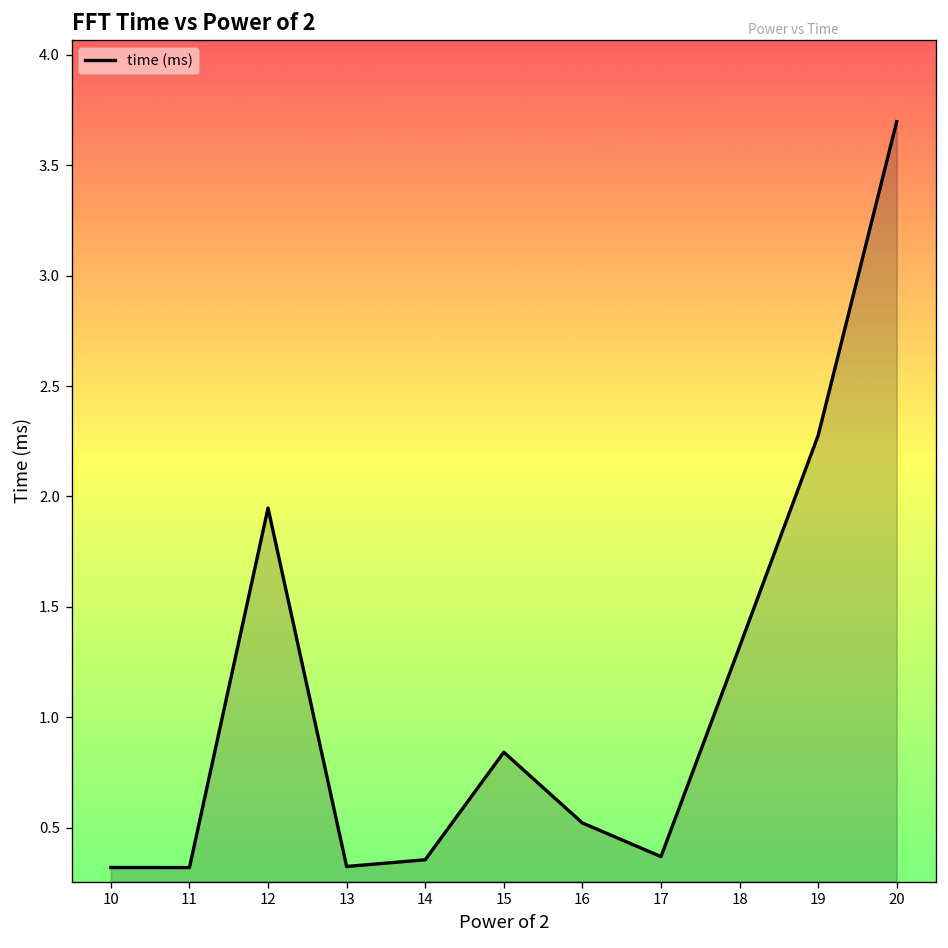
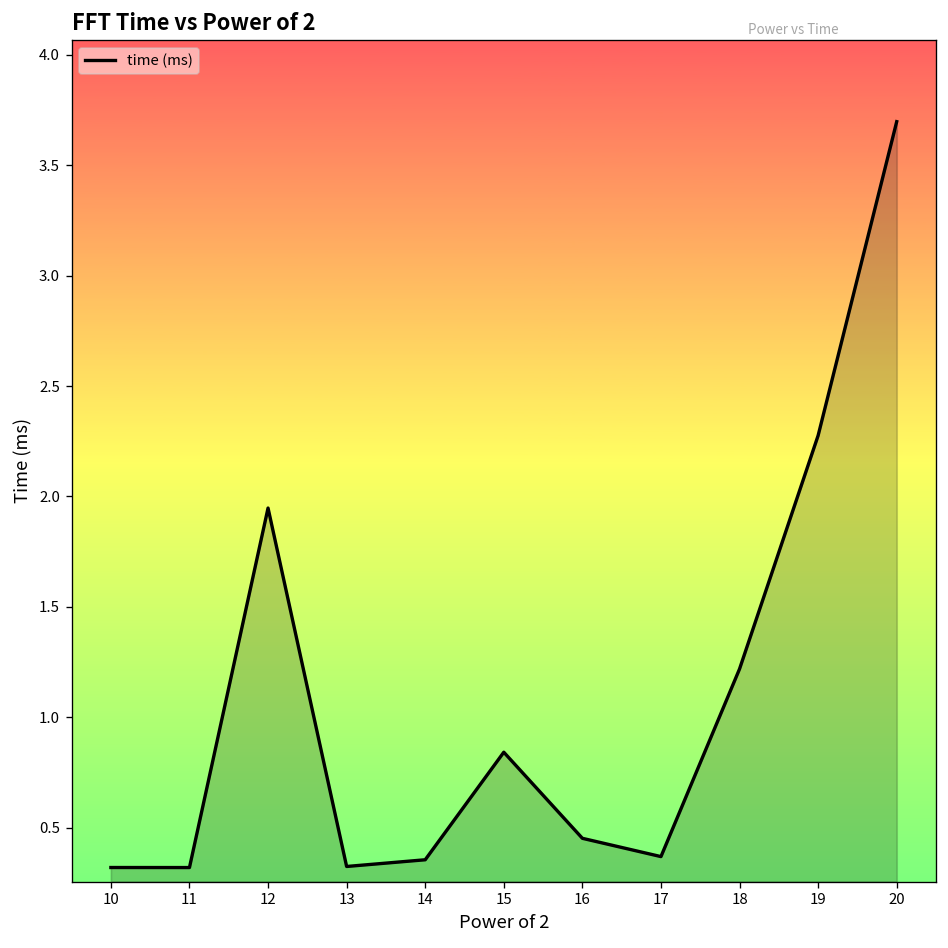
16: 0.52 -> 0.45
18: 1.32 -> 1.22
